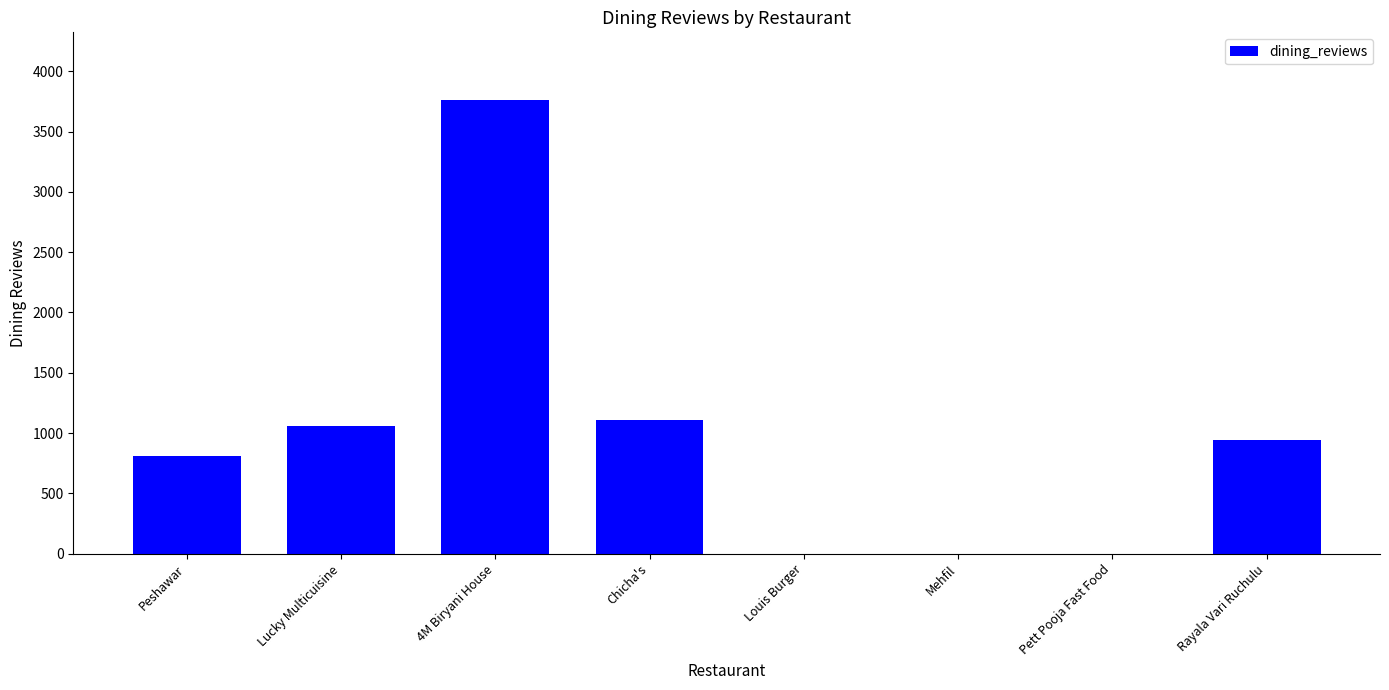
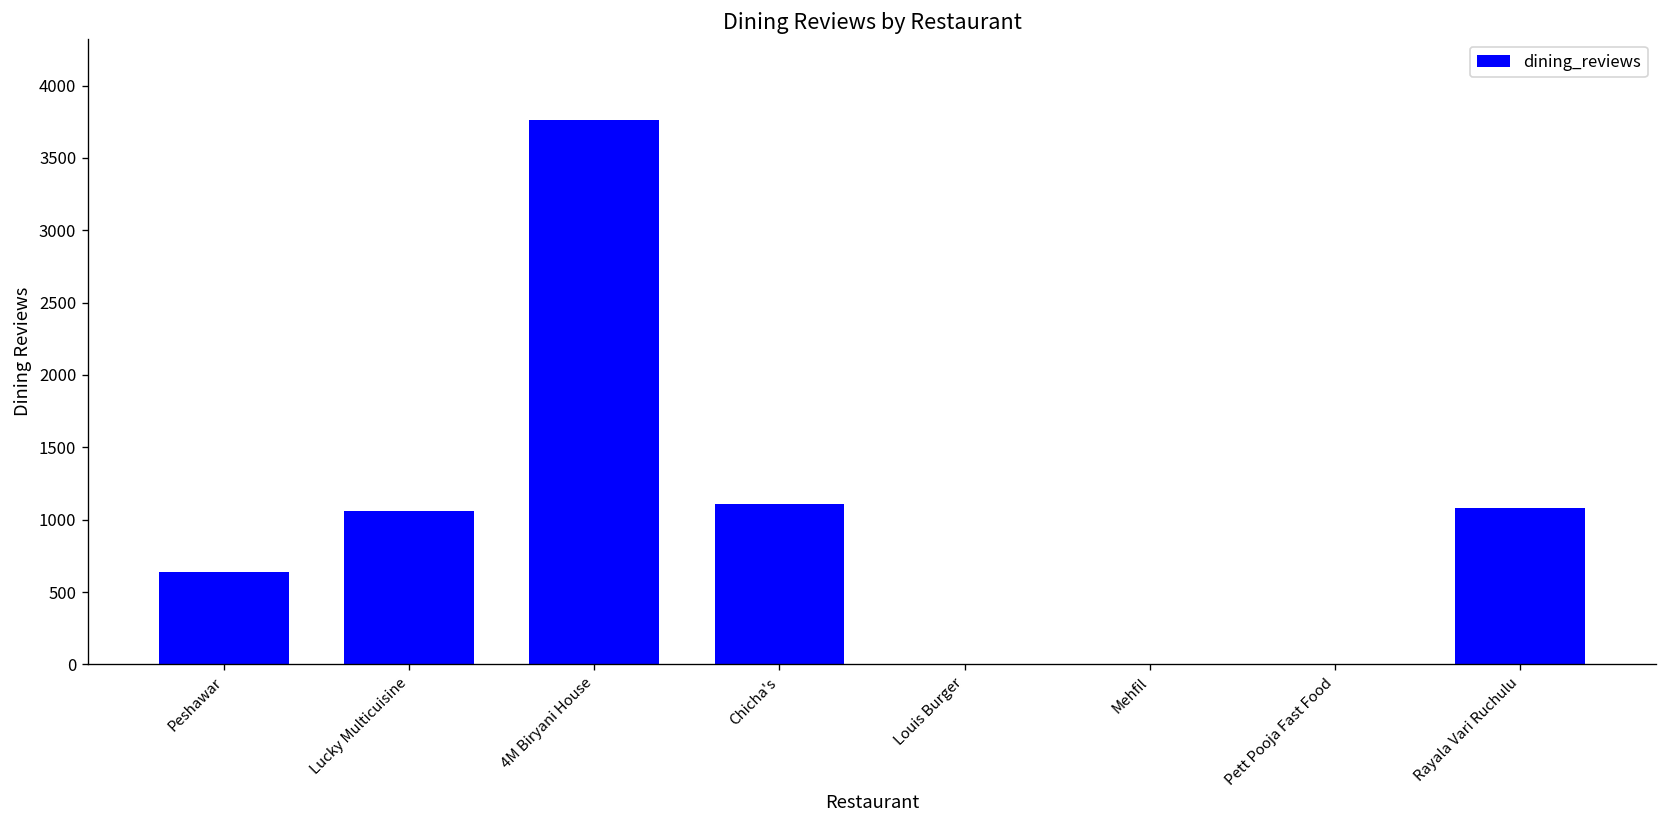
Peshawar: 810 -> 640
Rayala Vari Ruchulu: 940 -> 1080
